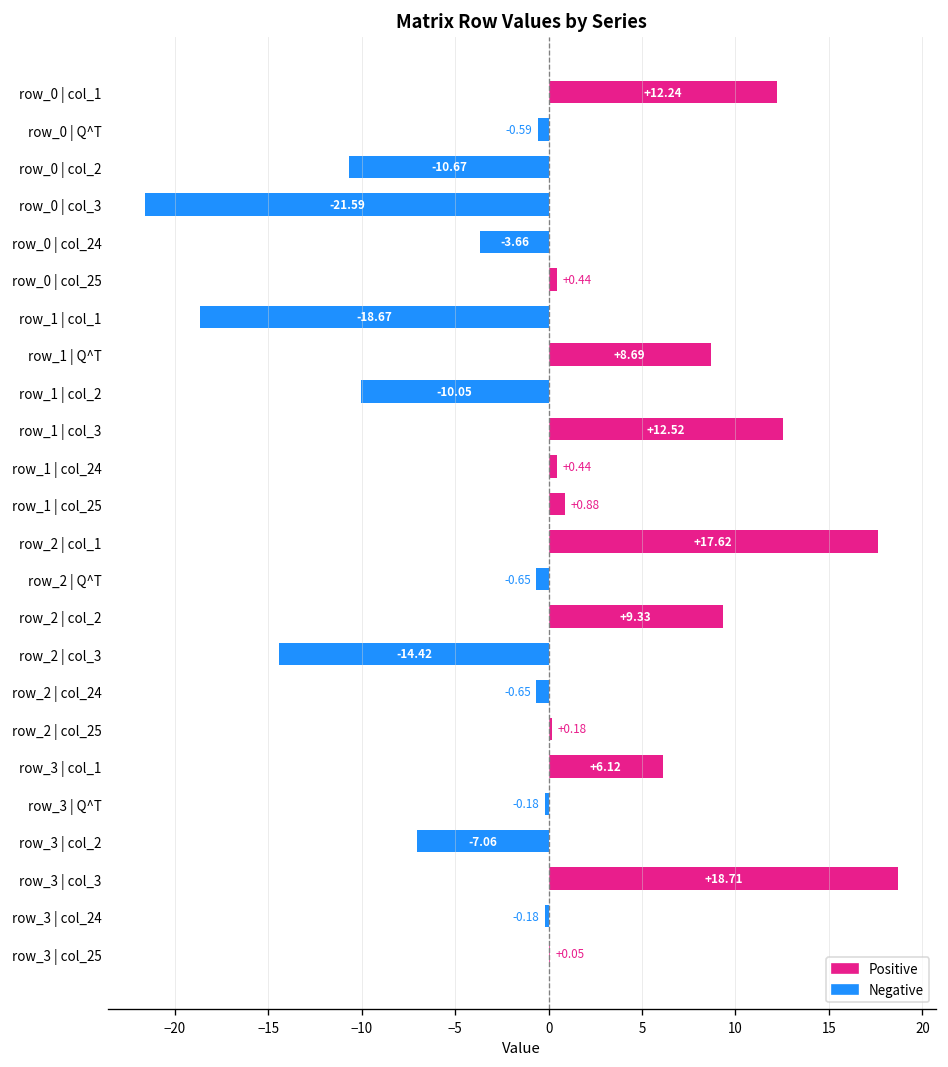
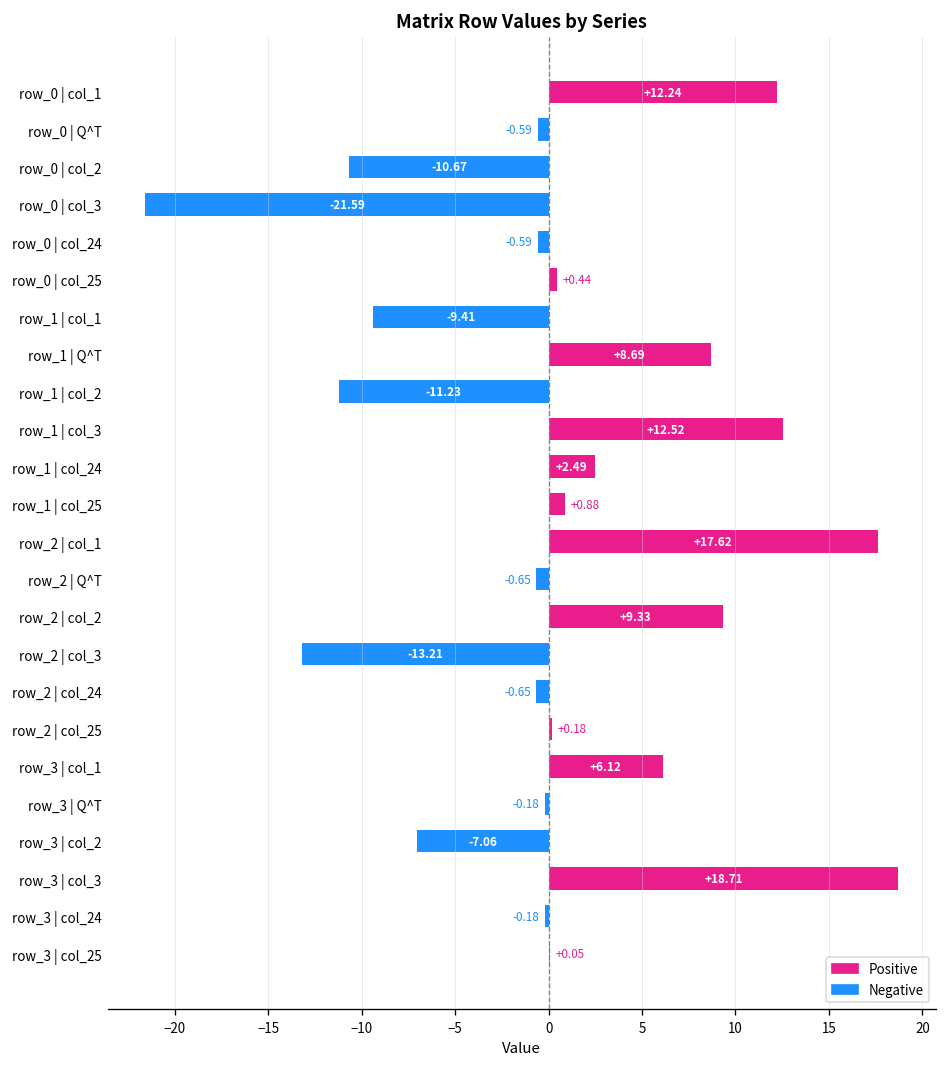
row_0 | col_24: -3.66 -> -0.59
row_1 | col_1: -18.67 -> -9.41
row_1 | col_2: -10.05 -> -11.23
row_1 | col_24: +0.44 -> +2.49
row_2 | col_3: -14.42 -> -13.21
